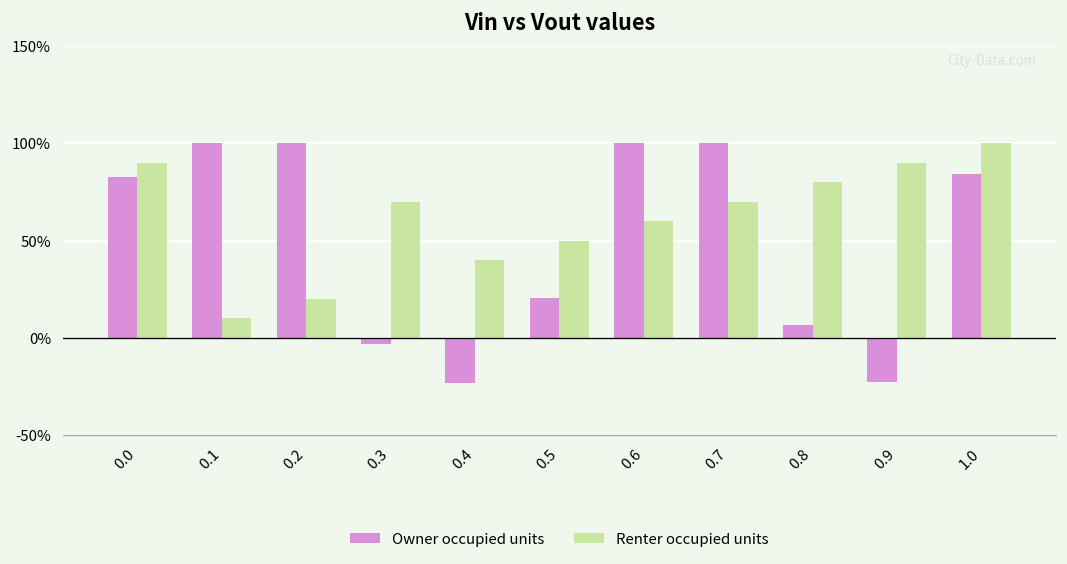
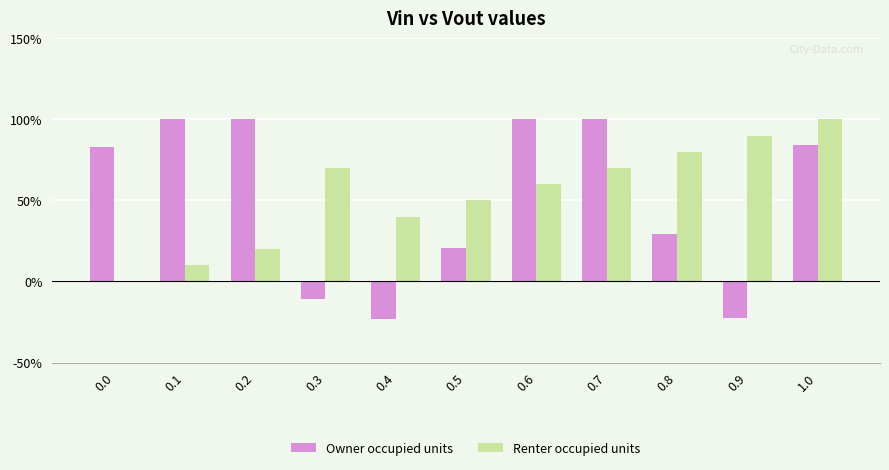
Renter occupied units, 0.0: 90% -> 0%
Owner occupied units, 0.3: -3% -> -11%
Owner occupied units, 0.8: 7% -> 29%
